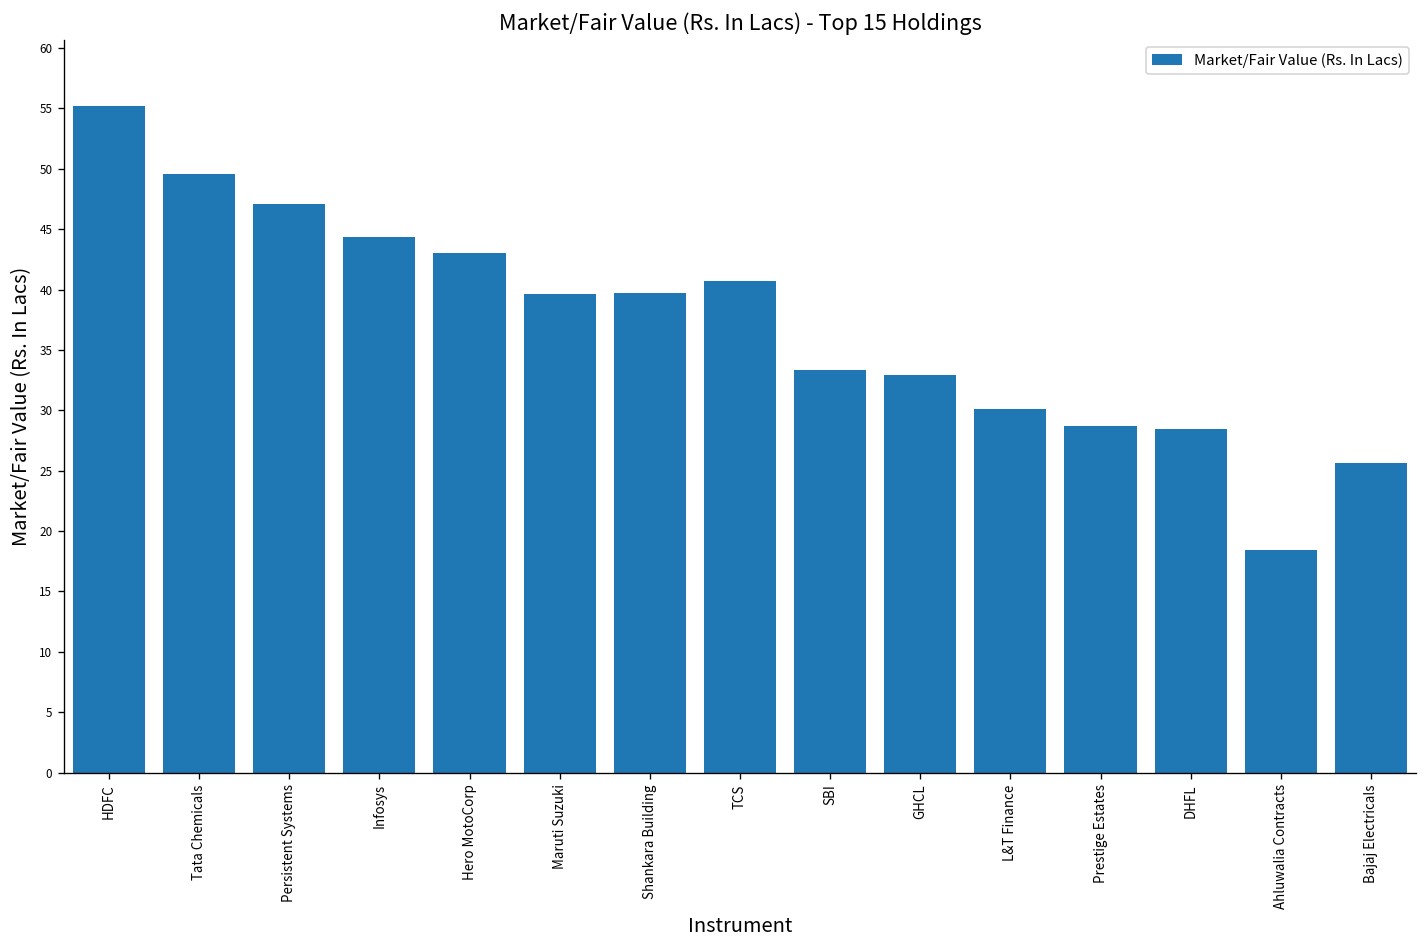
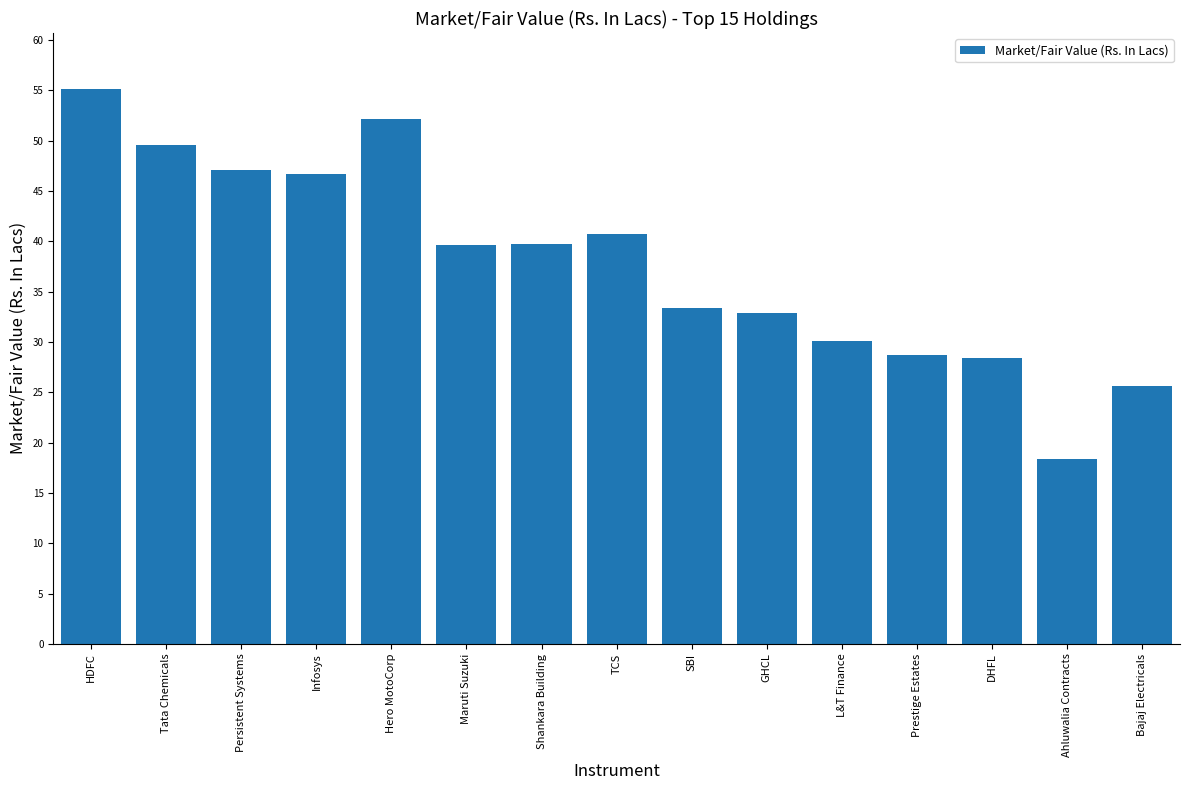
Infosys: 44.4 -> 46.7
Hero MotoCorp: 43.0 -> 52.2
